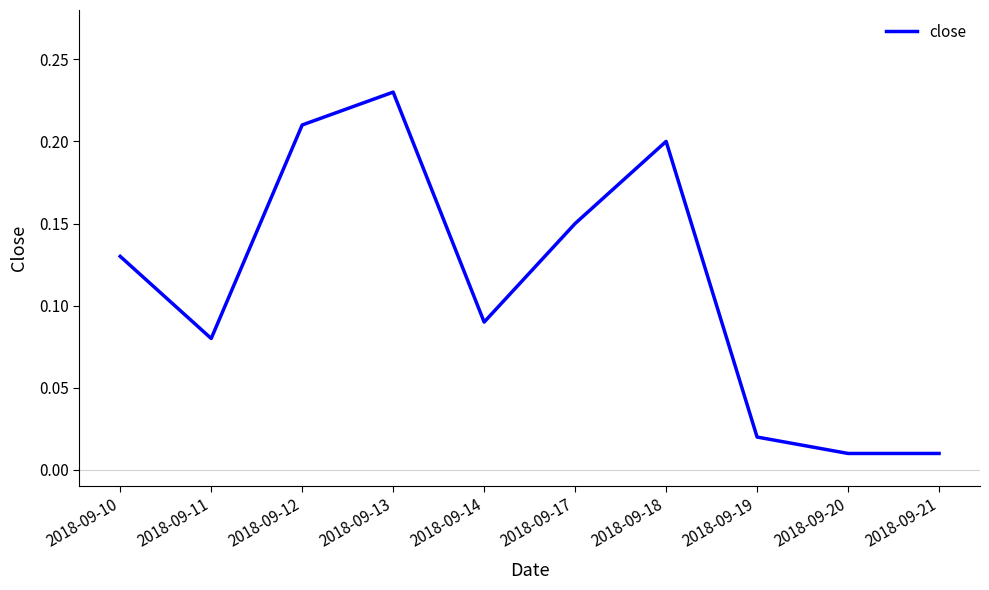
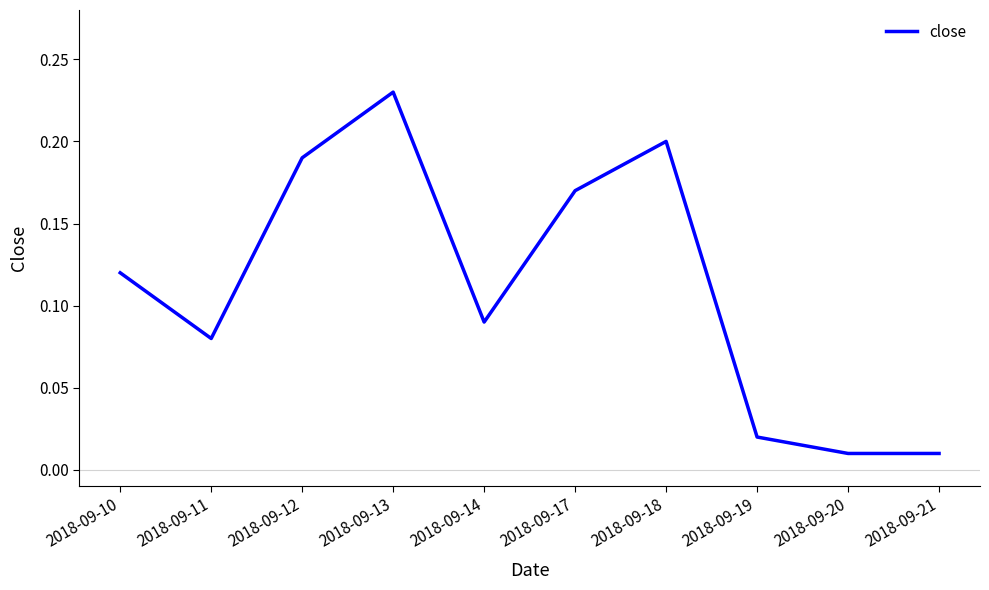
2018-09-10: 0.13 -> 0.12
2018-09-12: 0.21 -> 0.19
2018-09-17: 0.15 -> 0.17
